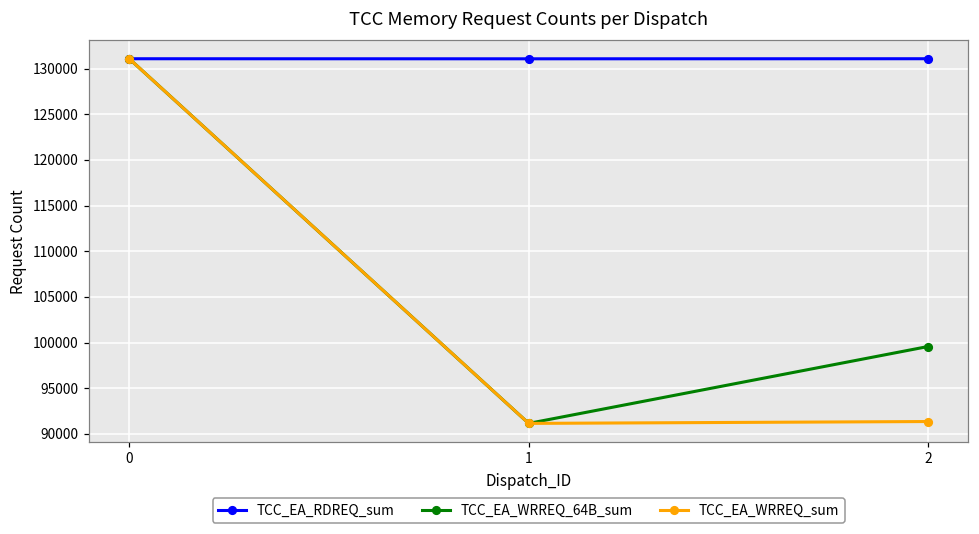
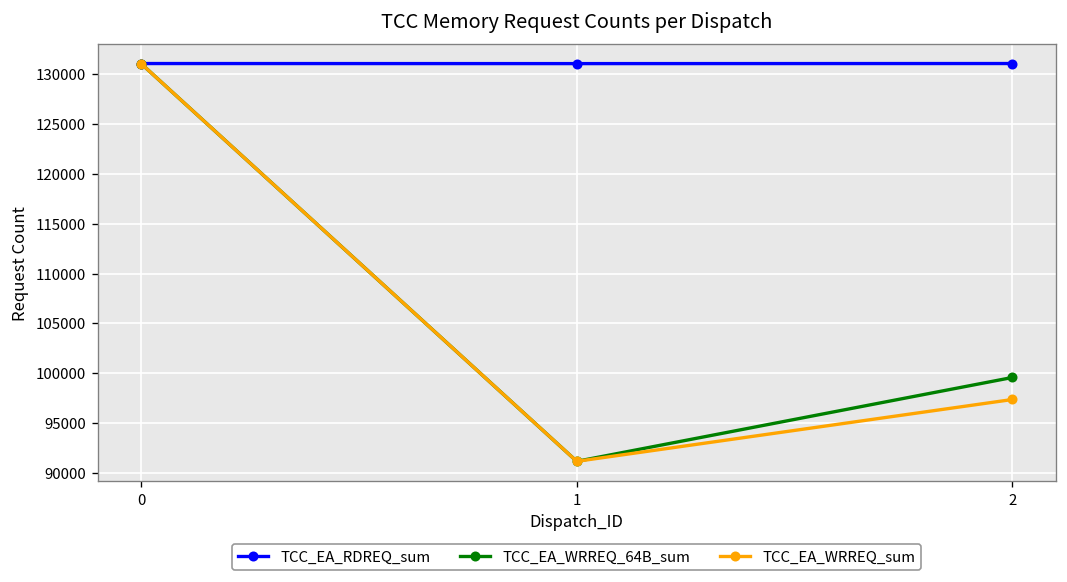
TCC_EA_WRREQ_sum, 2: 91000 -> 97000
